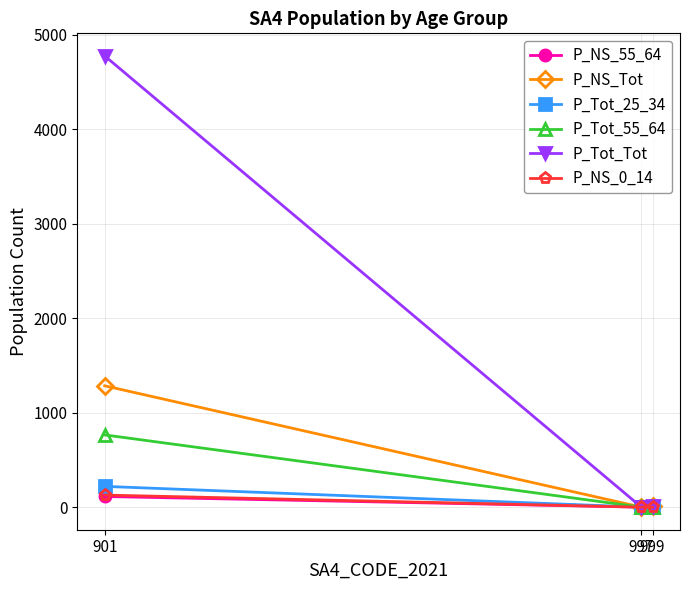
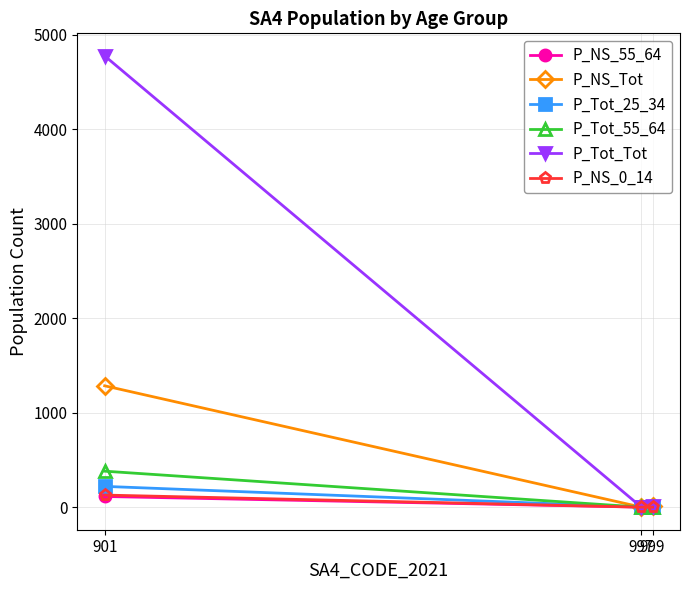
P_Tot_55_64, 901: 800 -> 400
